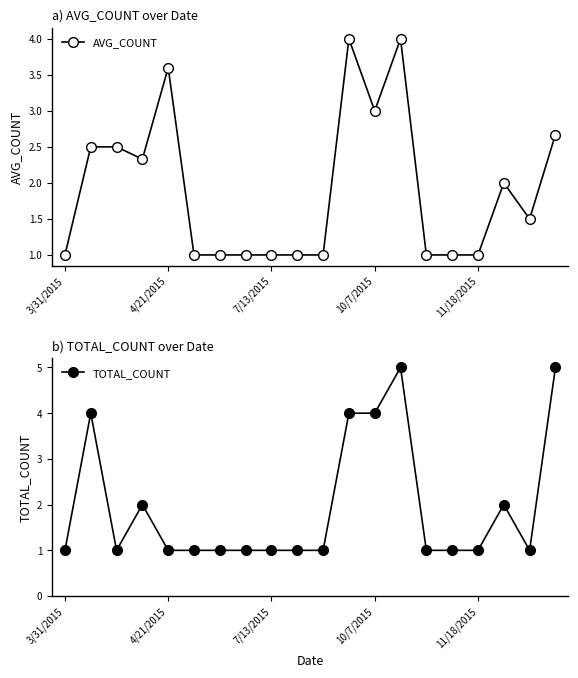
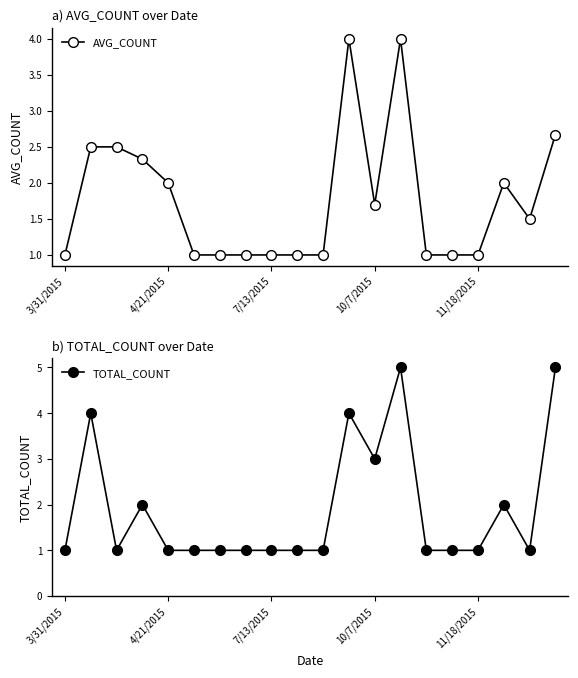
a) AVG_COUNT over Date, 4/21/2015: 3.6 -> 2.0
a) AVG_COUNT over Date, 10/7/2015: 3.0 -> 1.7
b) TOTAL_COUNT over Date, 10/7/2015: 4 -> 3
